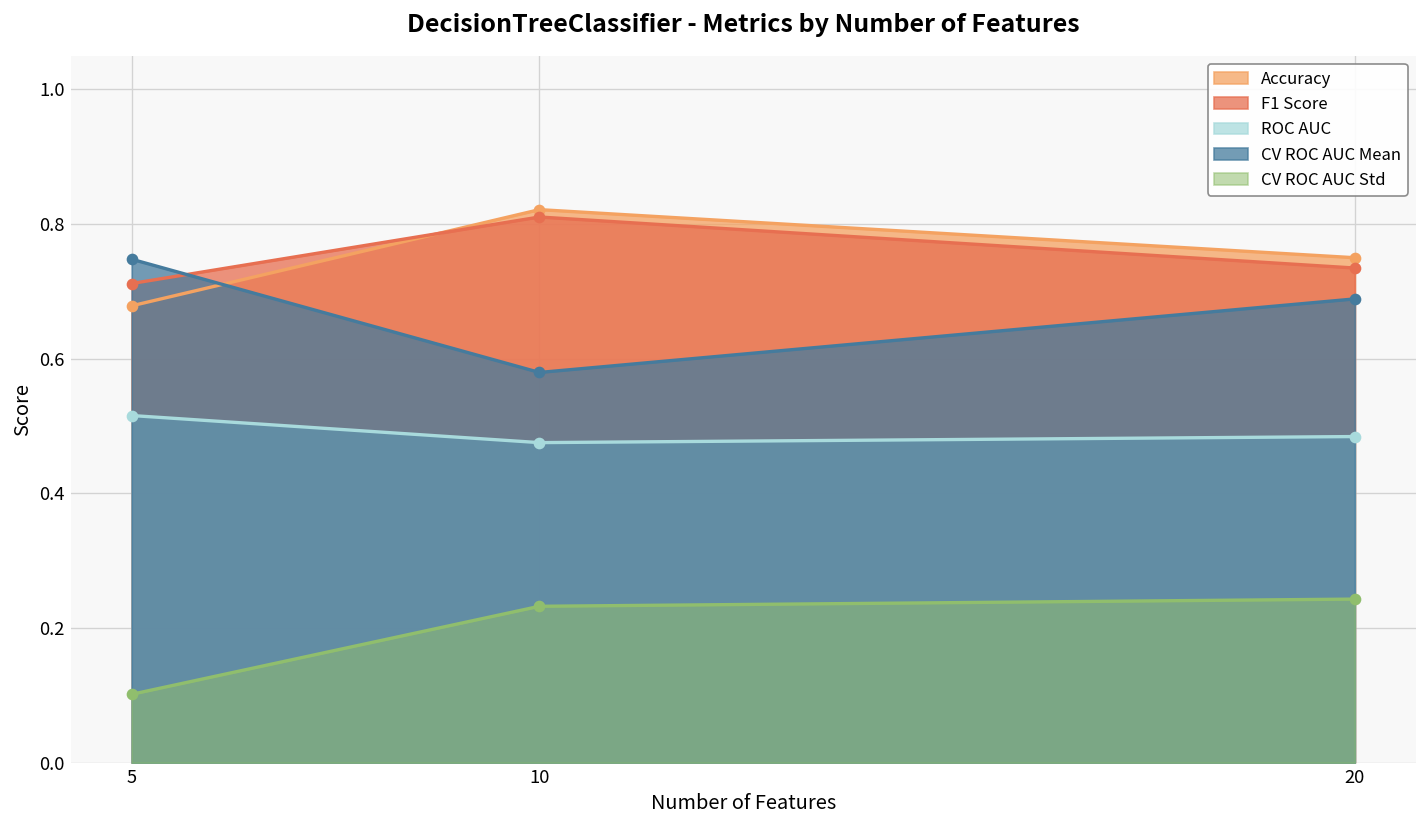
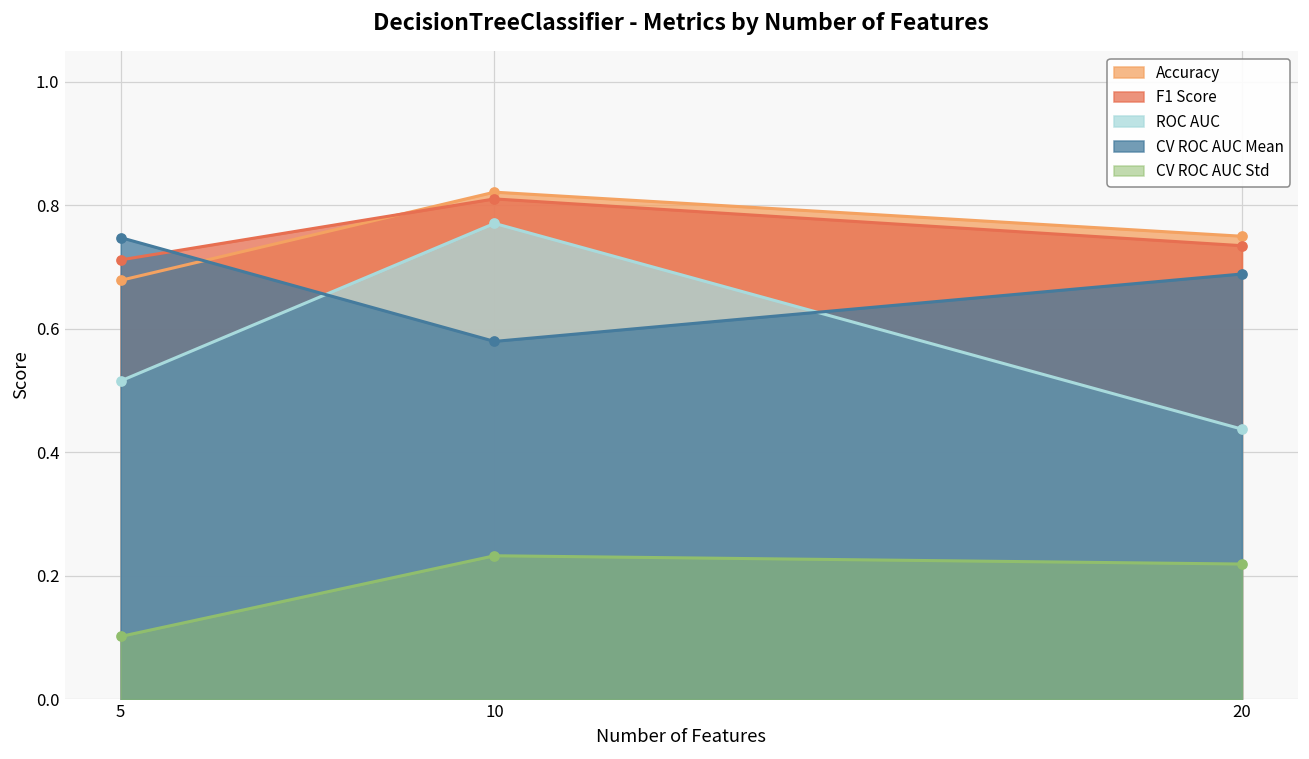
ROC AUC, 10: 0.48 -> 0.77
ROC AUC, 20: 0.48 -> 0.44
CV ROC AUC Std, 20: 0.24 -> 0.22
